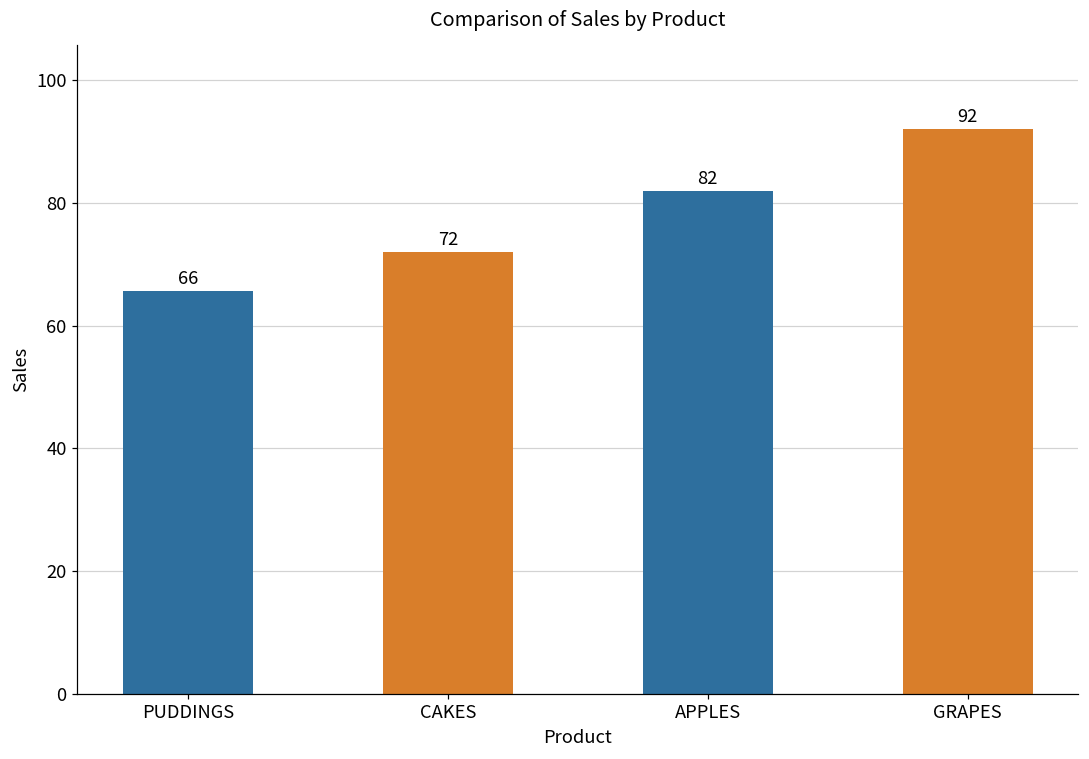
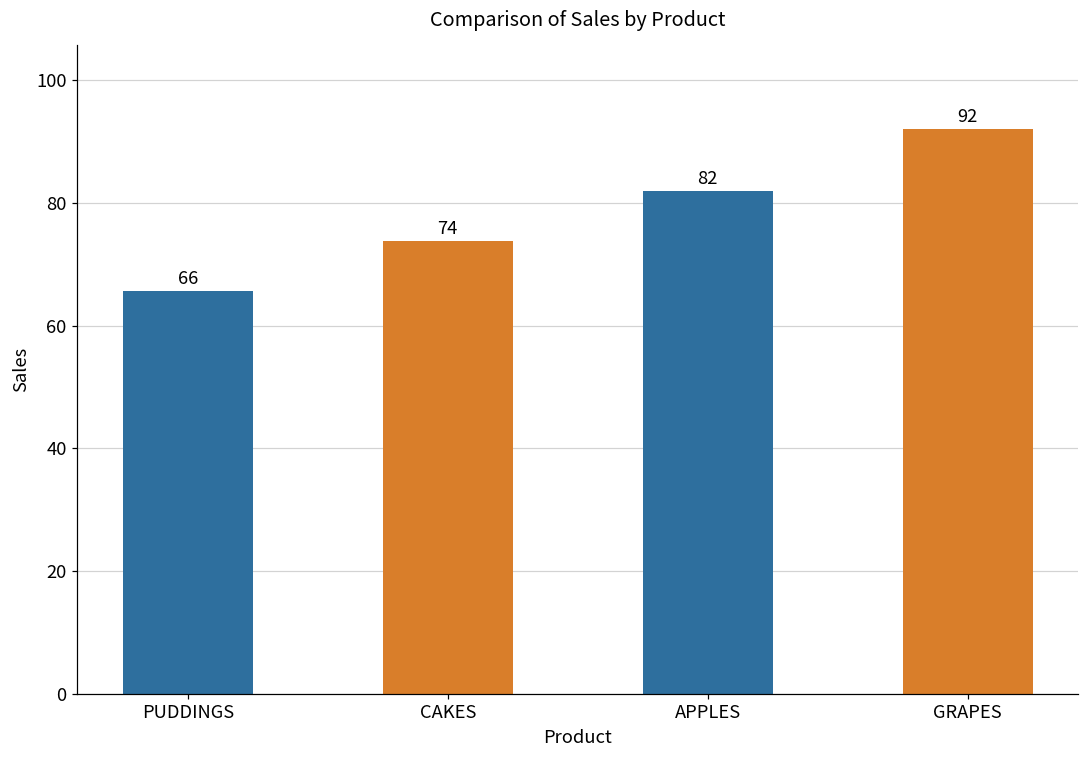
CAKES: 72 -> 74
